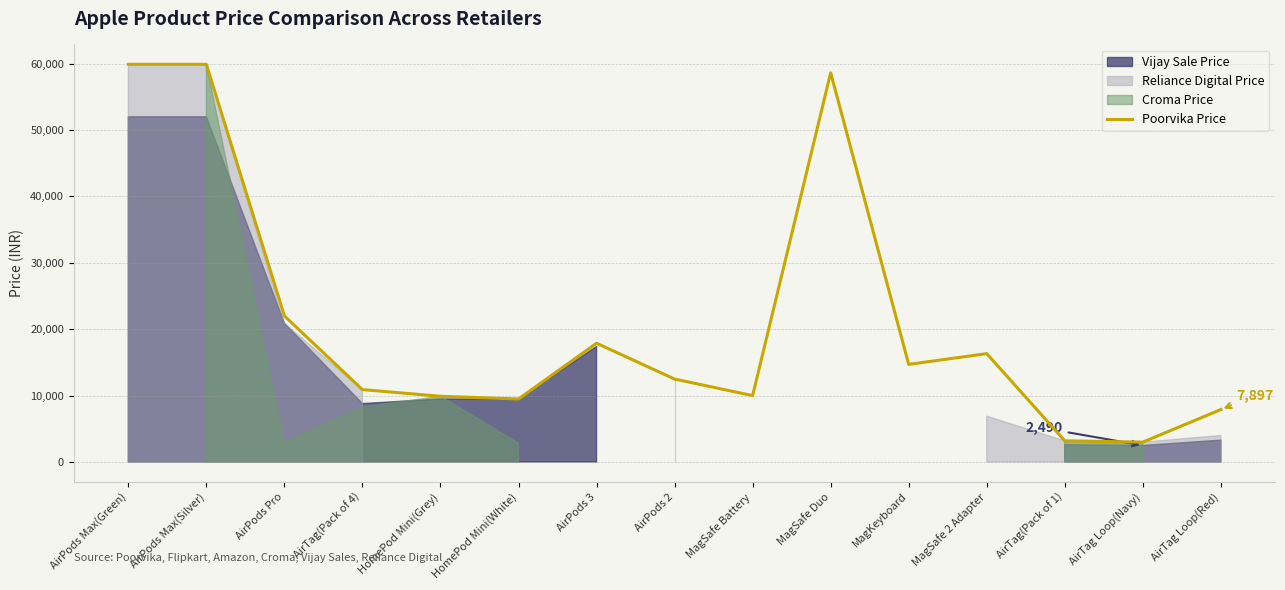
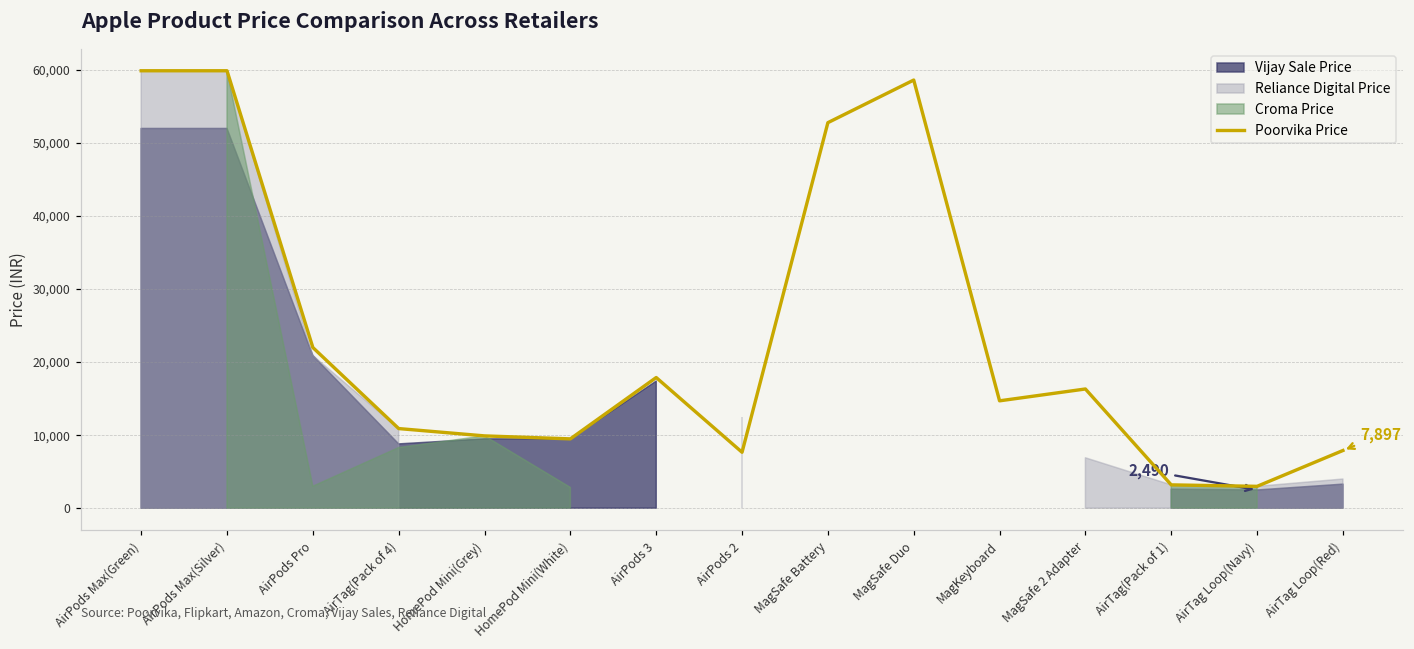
AirPods 2: 12,000 -> 8,000
MagSafe Battery: 10,000 -> 53,000
